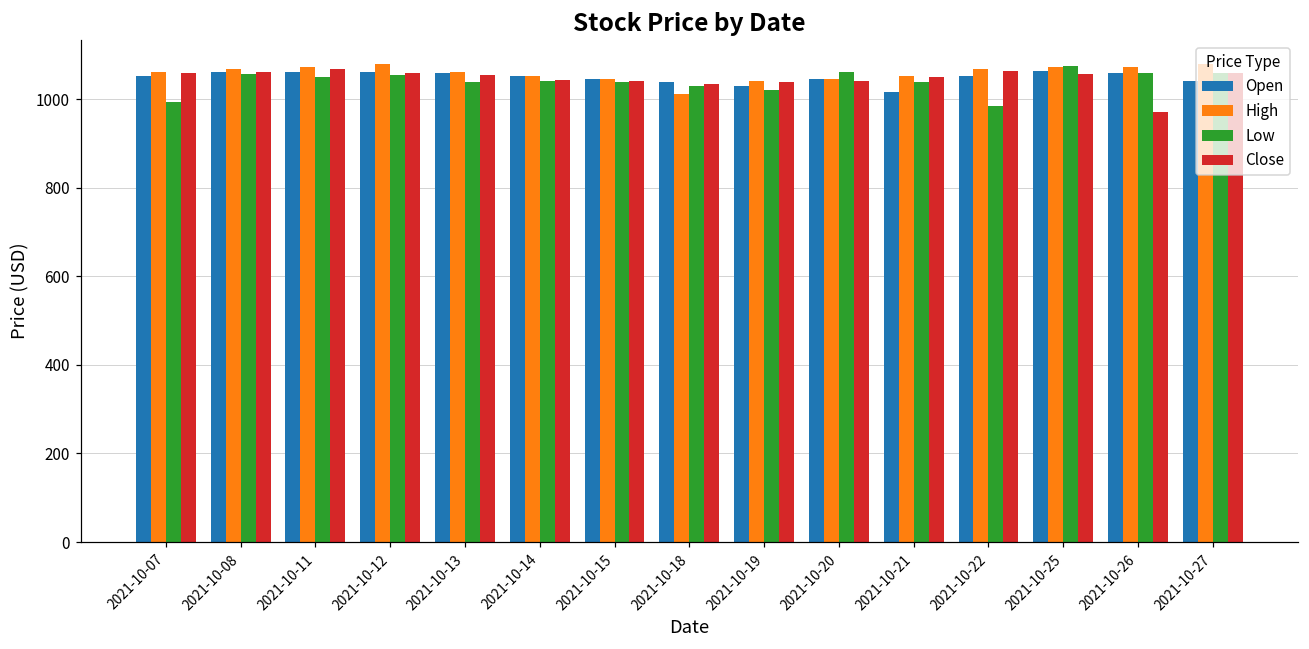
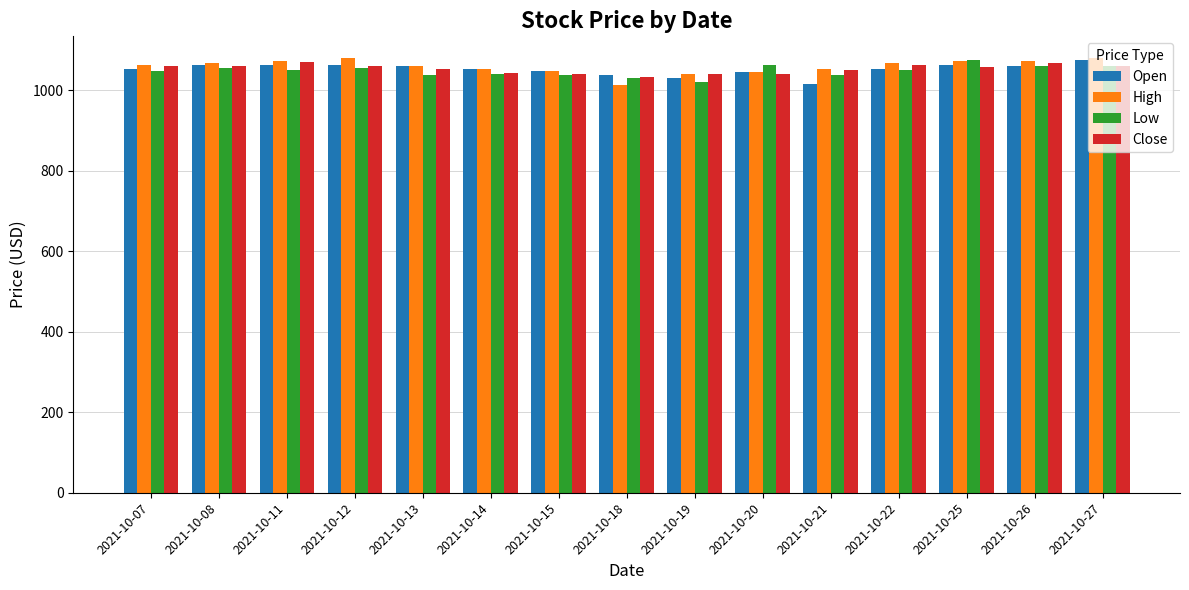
Low, 2021-10-07: 990 -> 1050
Low, 2021-10-22: 990 -> 1050
Close, 2021-10-26: 970 -> 1070
Open, 2021-10-27: 1040 -> 1070
